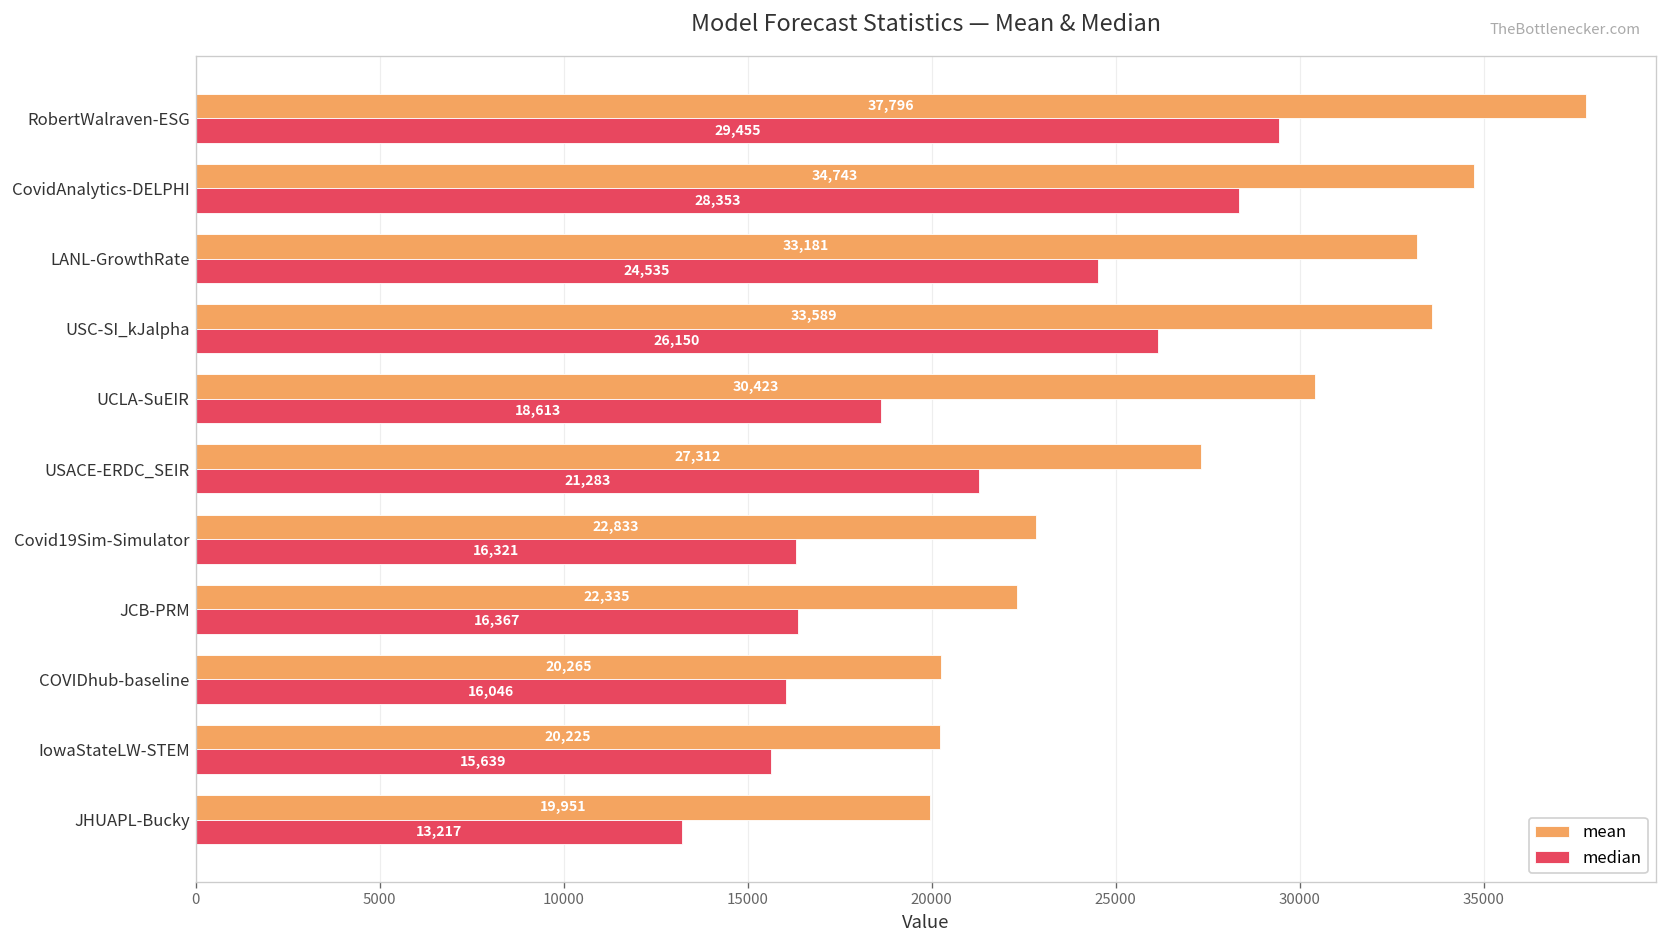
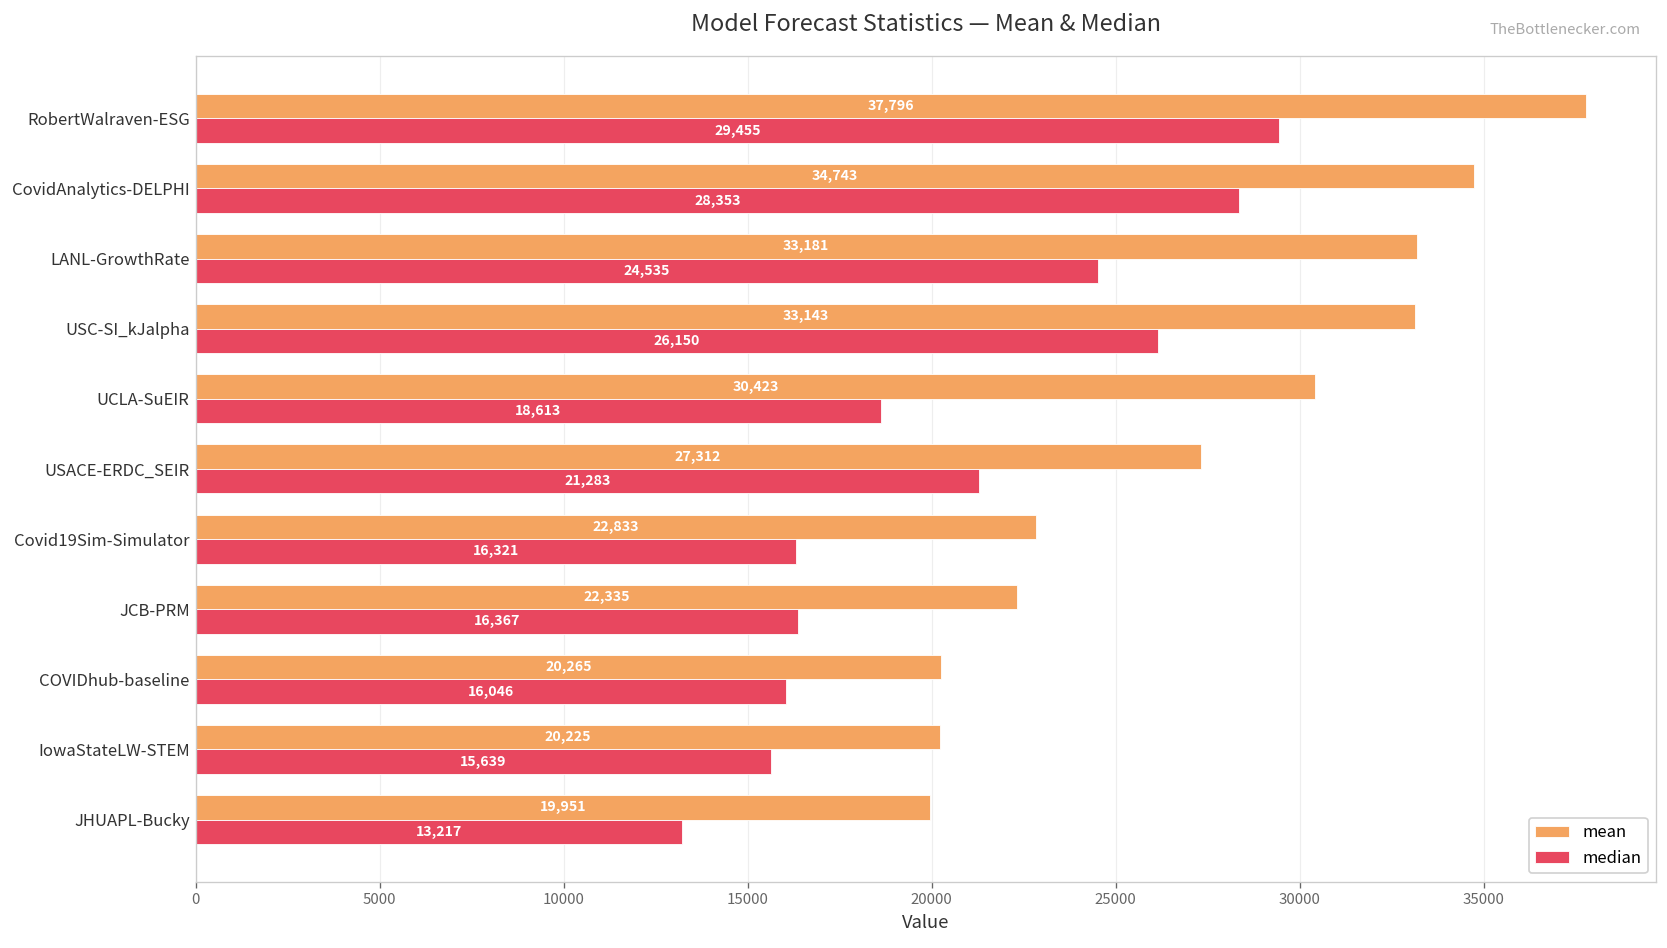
mean, USC-SI_kJalpha: 33,589 -> 33,143
